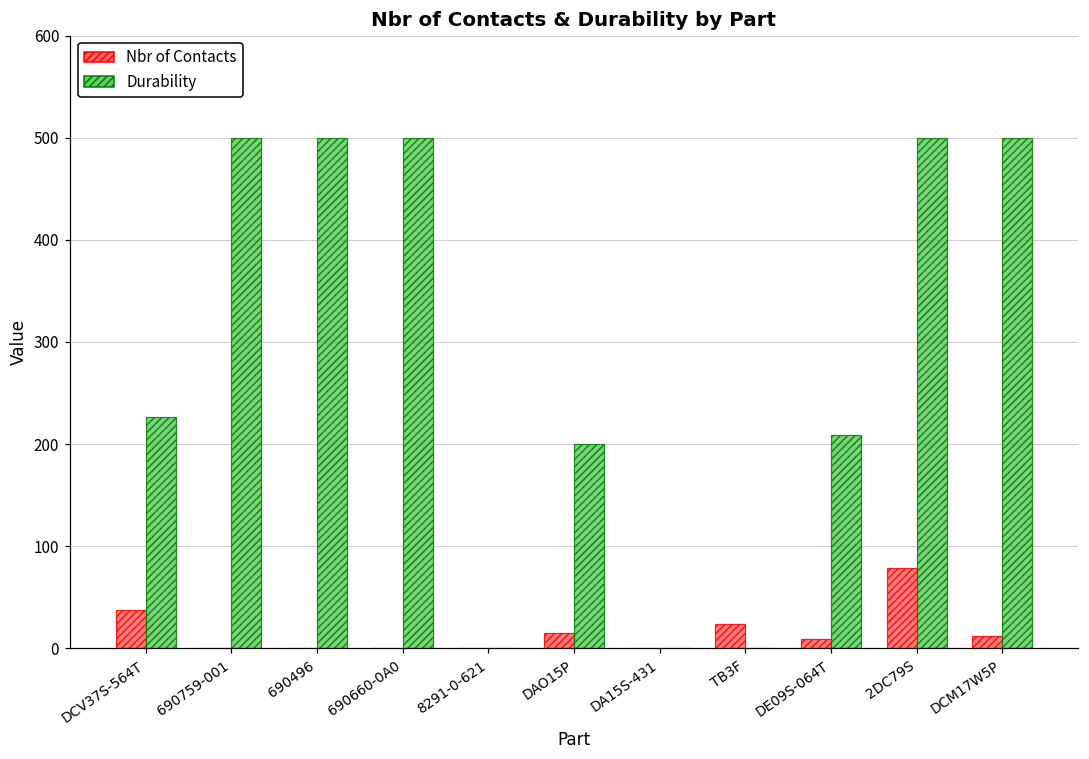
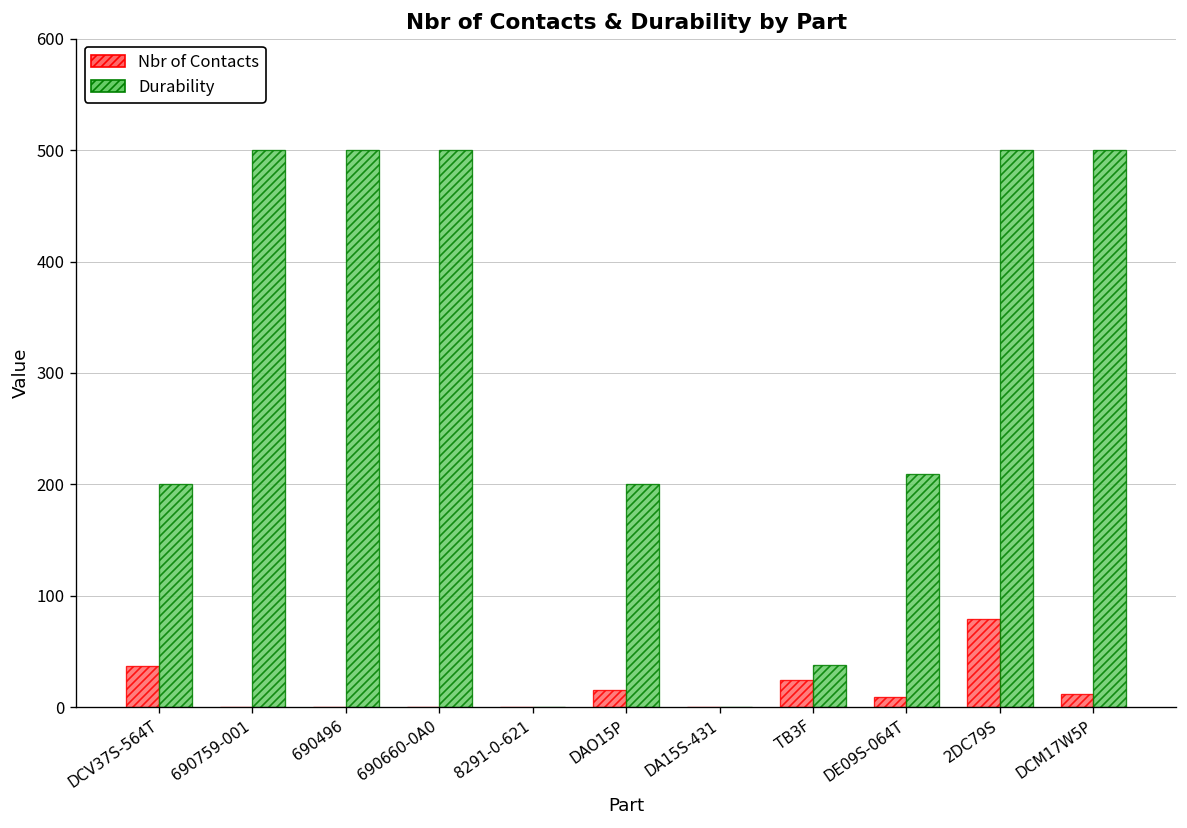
Durability, DCV37S-564T: 230 -> 200
Durability, TB3F: 0 -> 40
